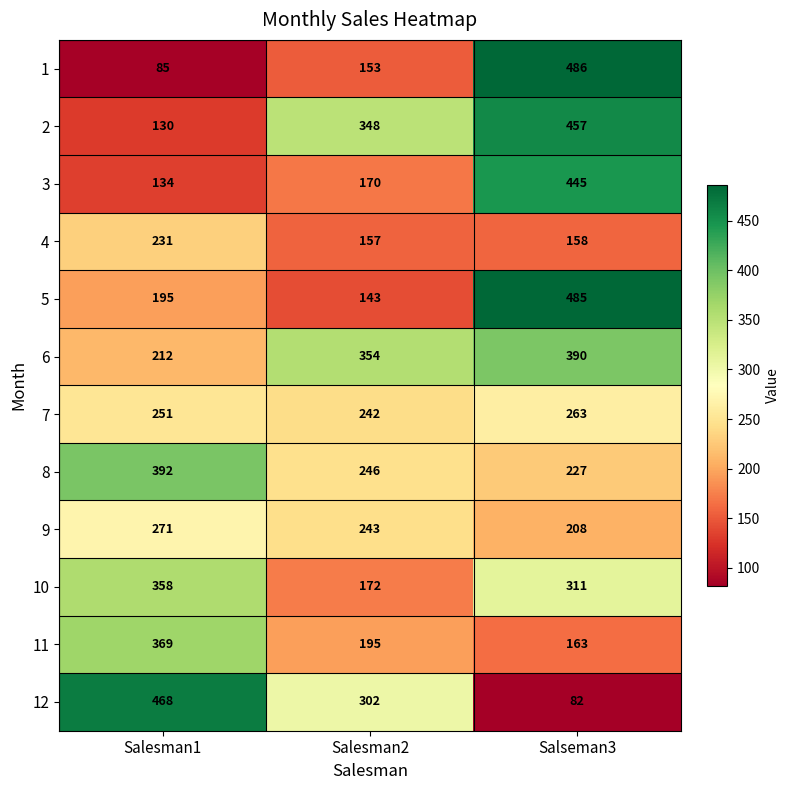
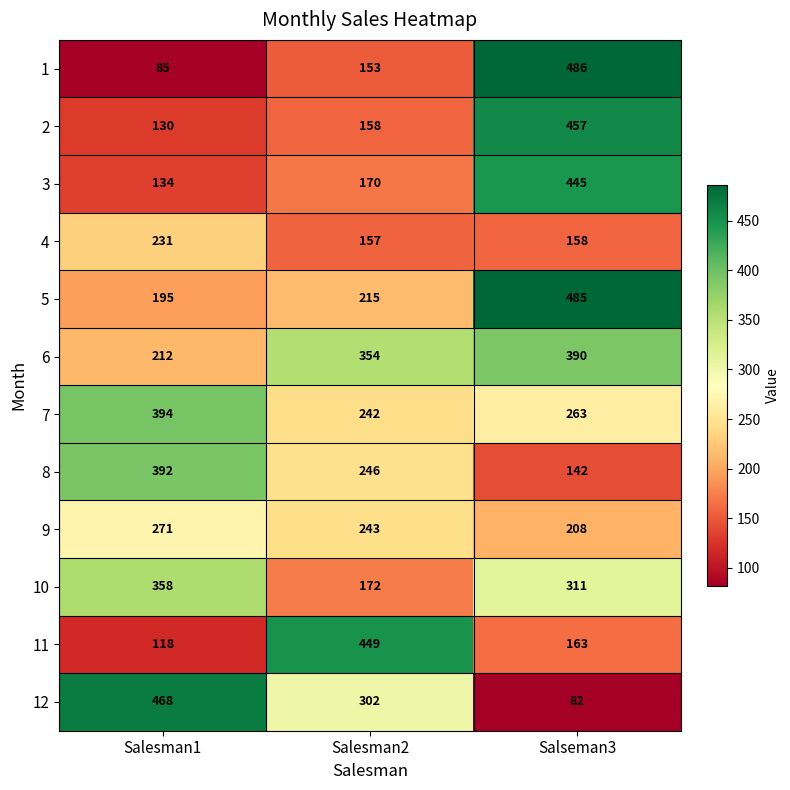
2, Salesman2: 348 -> 158
5, Salesman2: 143 -> 215
7, Salesman1: 251 -> 394
8, Salseman3: 227 -> 142
11, Salesman1: 369 -> 118
11, Salesman2: 195 -> 449
